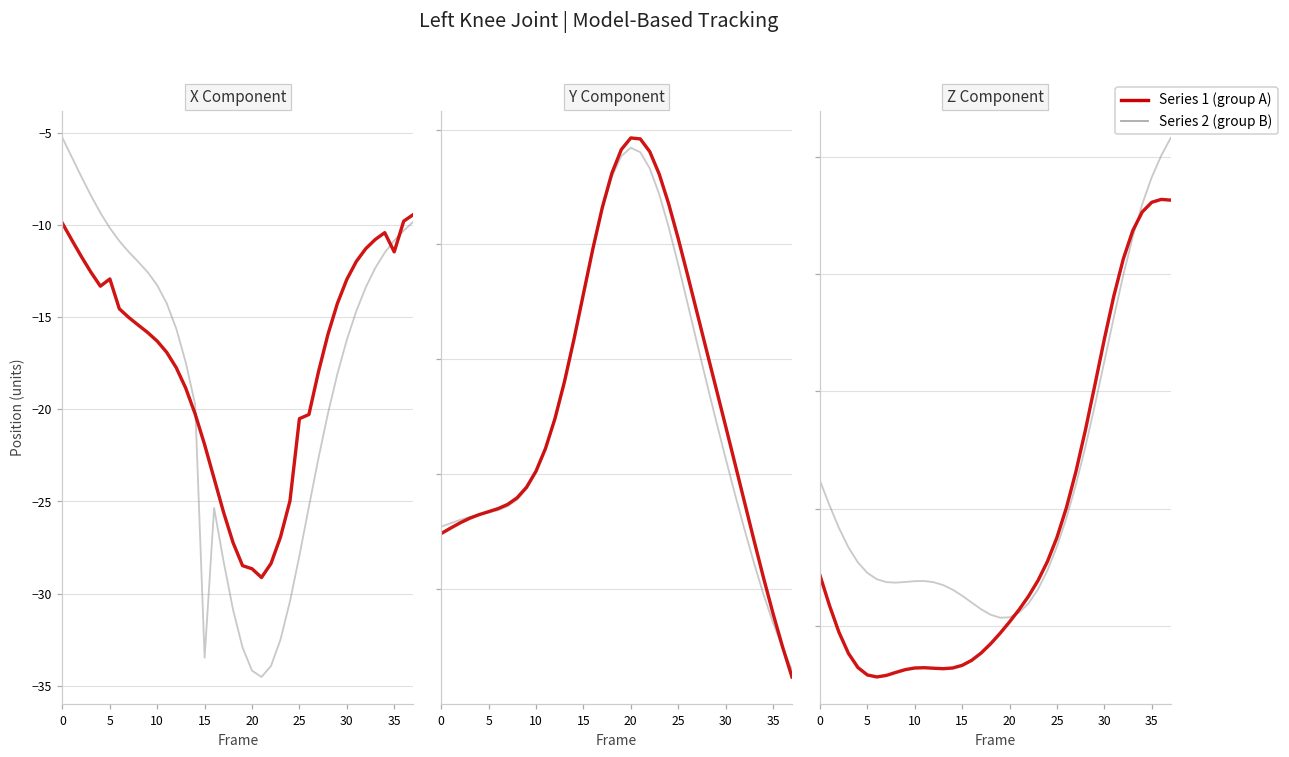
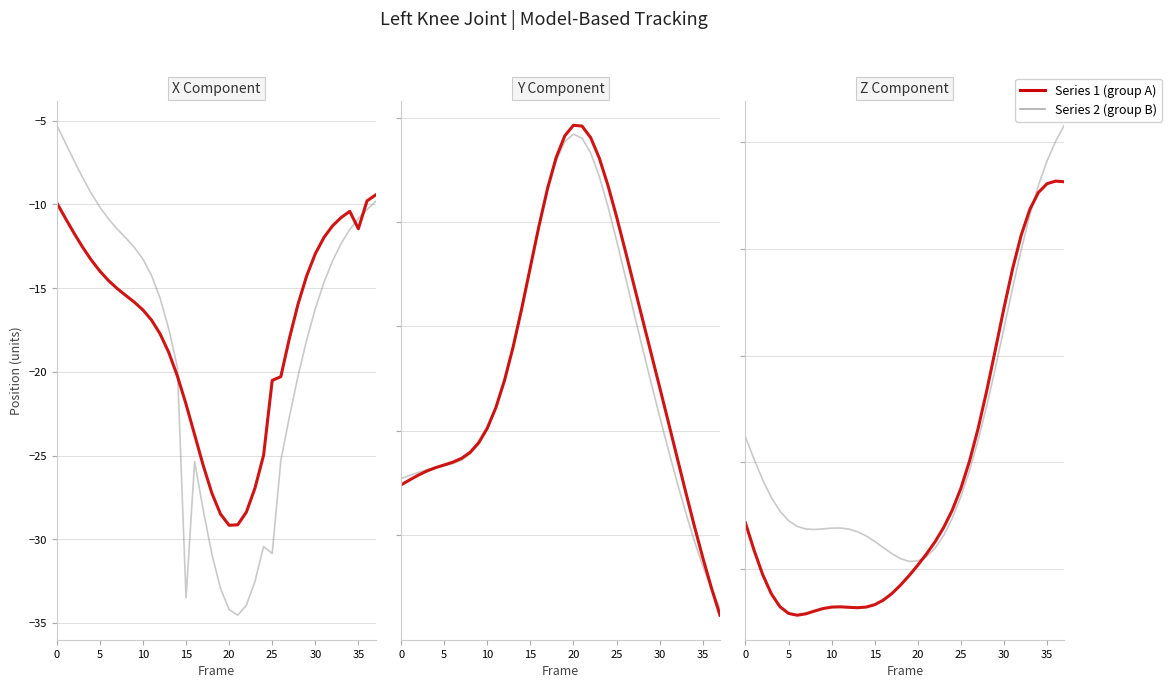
X Component, Series 1 (group A), 5: -12.9 -> -14.0
X Component, Series 1 (group A), 20: -28.7 -> -29.2
X Component, Series 2 (group B), 25: -27.9 -> -30.8
